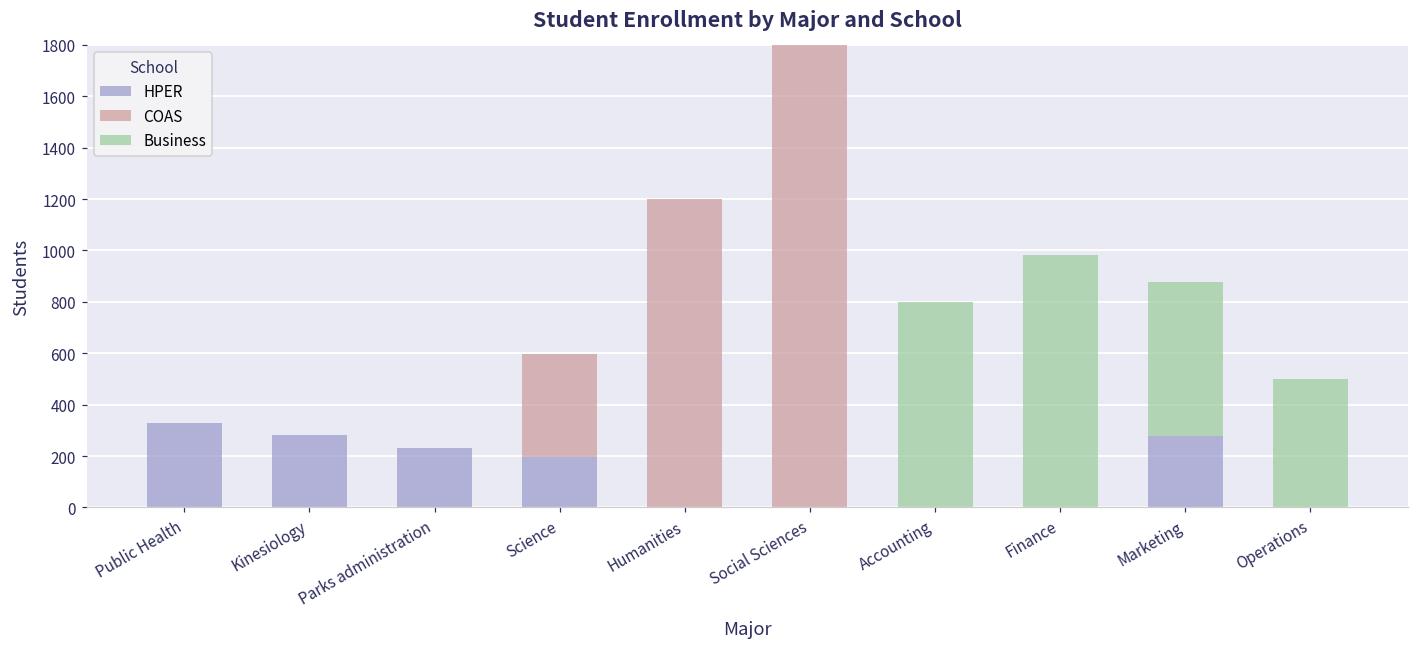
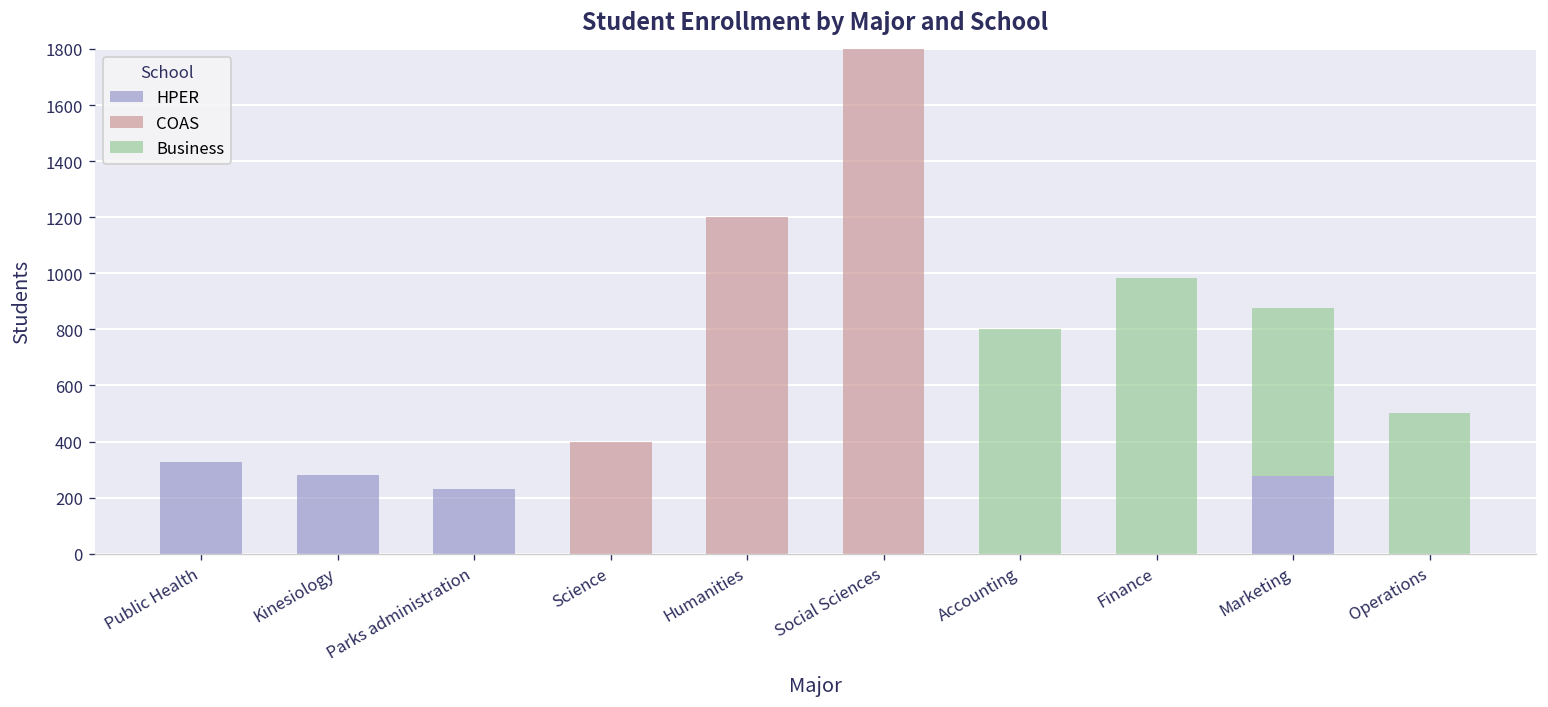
HPER, Science: 200 -> 0
